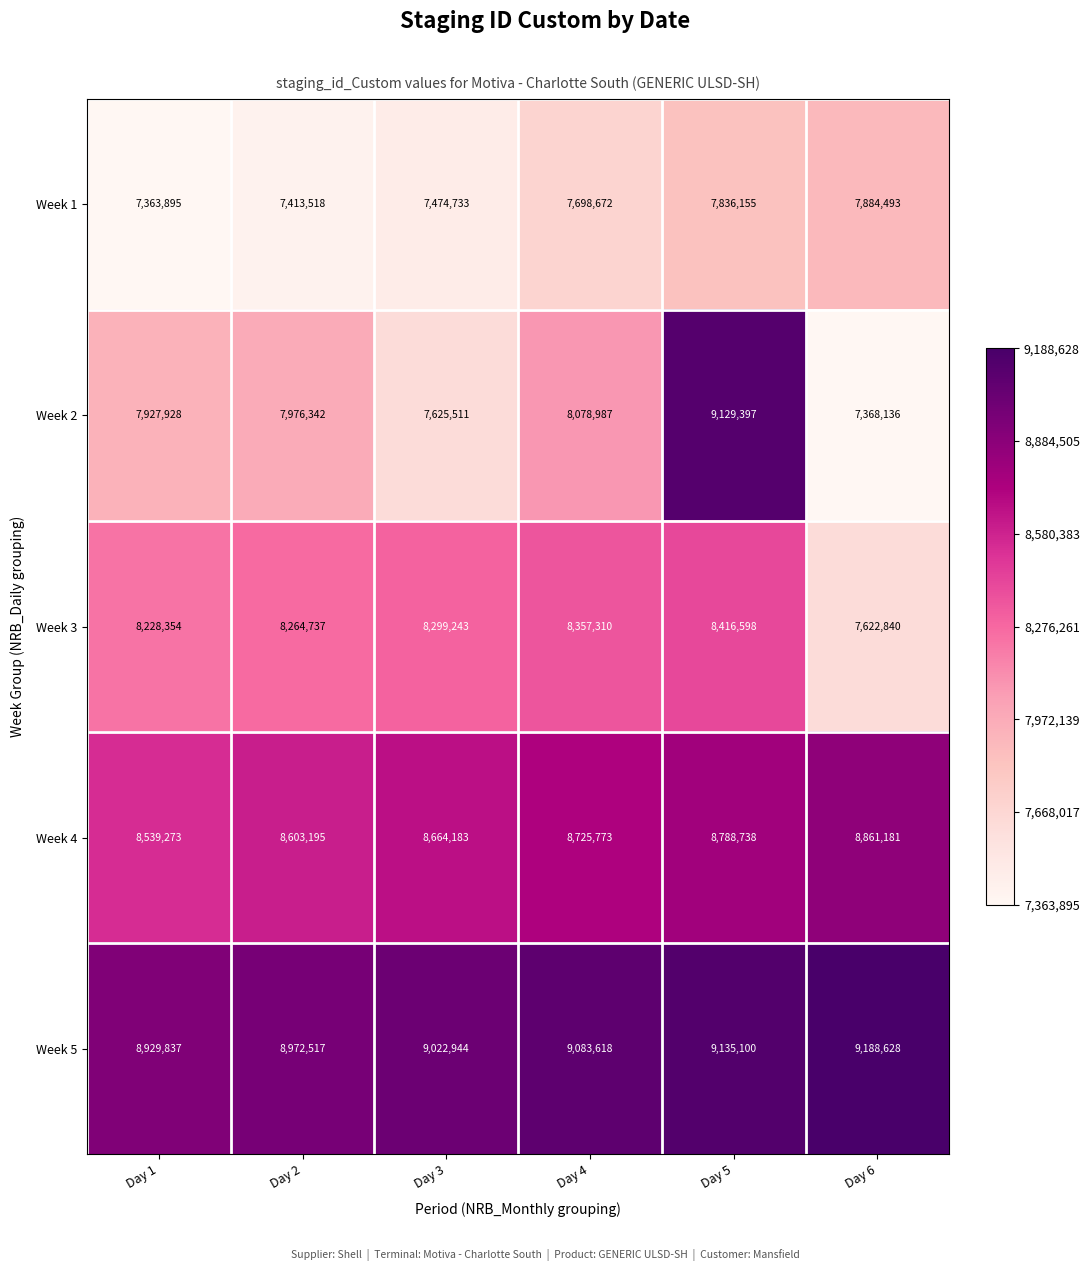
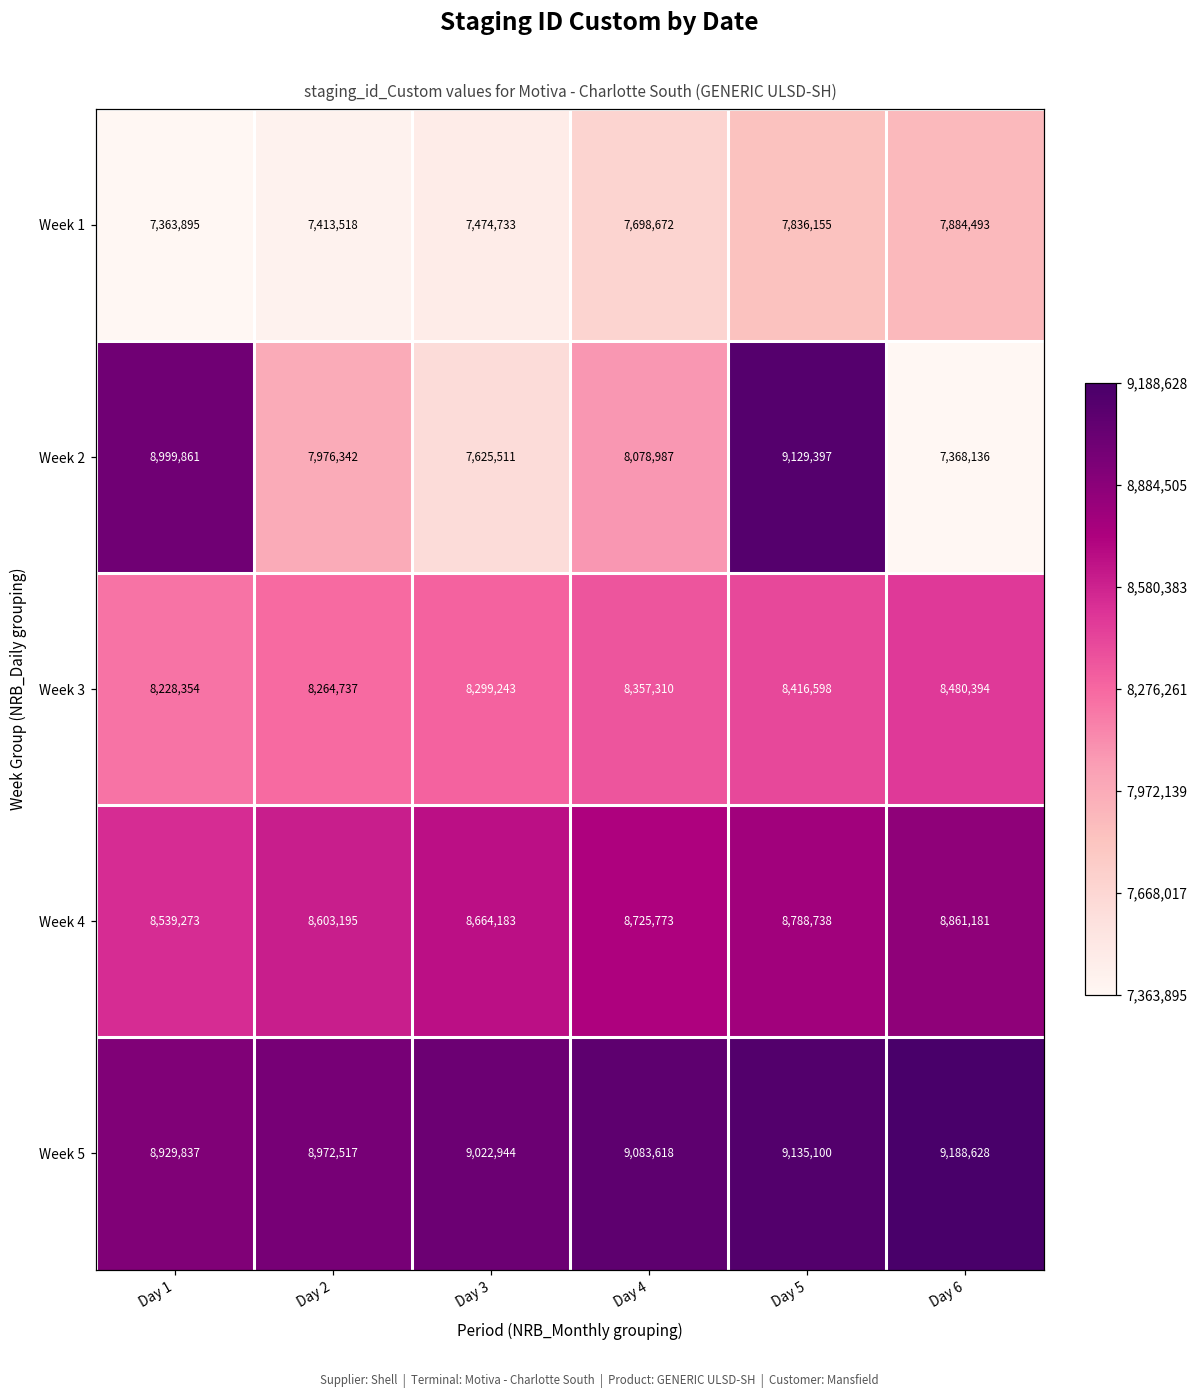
Week 2, Day 1: 7,927,928 -> 8,999,861
Week 3, Day 6: 7,622,840 -> 8,480,394
